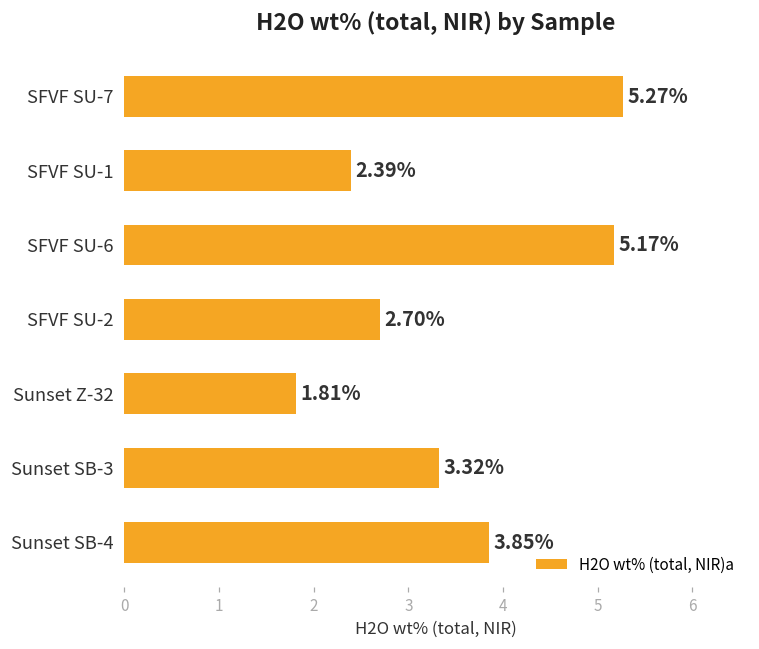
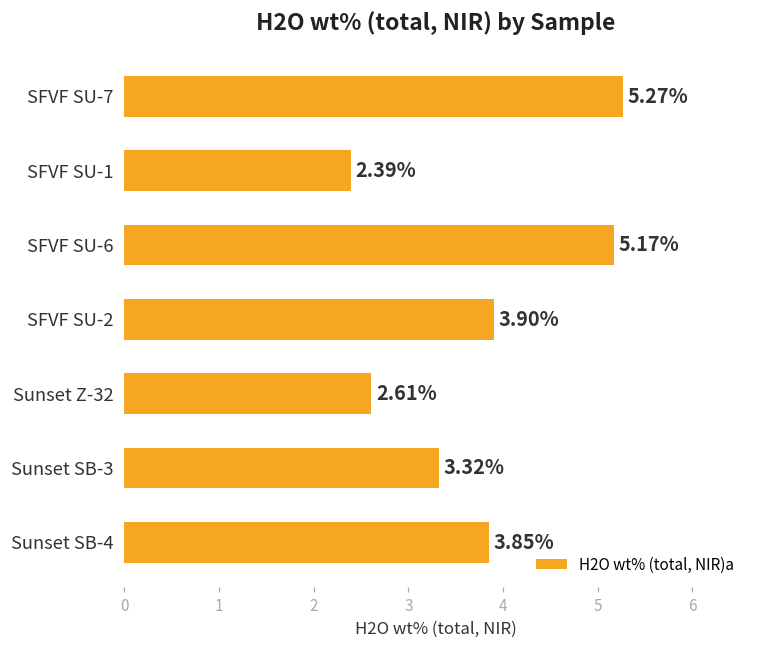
SFVF SU-2: 2.70% -> 3.90%
Sunset Z-32: 1.81% -> 2.61%
